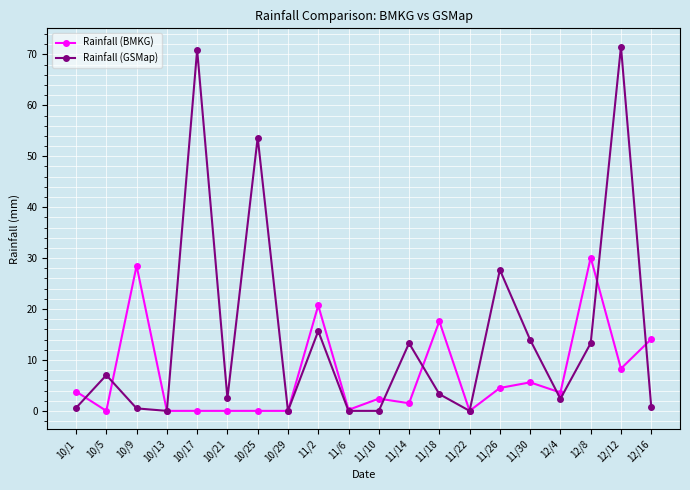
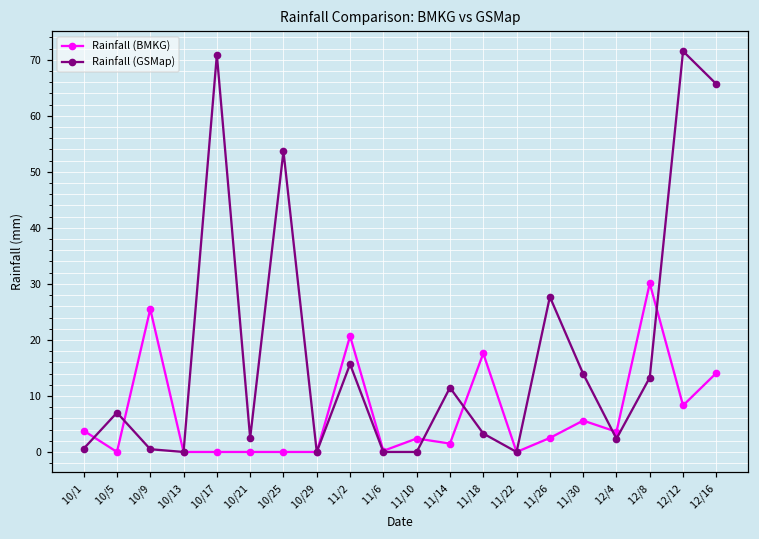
Rainfall (BMKG), 10/9: 29 -> 26
Rainfall (GSMap), 11/14: 13 -> 11
Rainfall (BMKG), 11/26: 5 -> 3
Rainfall (GSMap), 12/16: 1 -> 66
